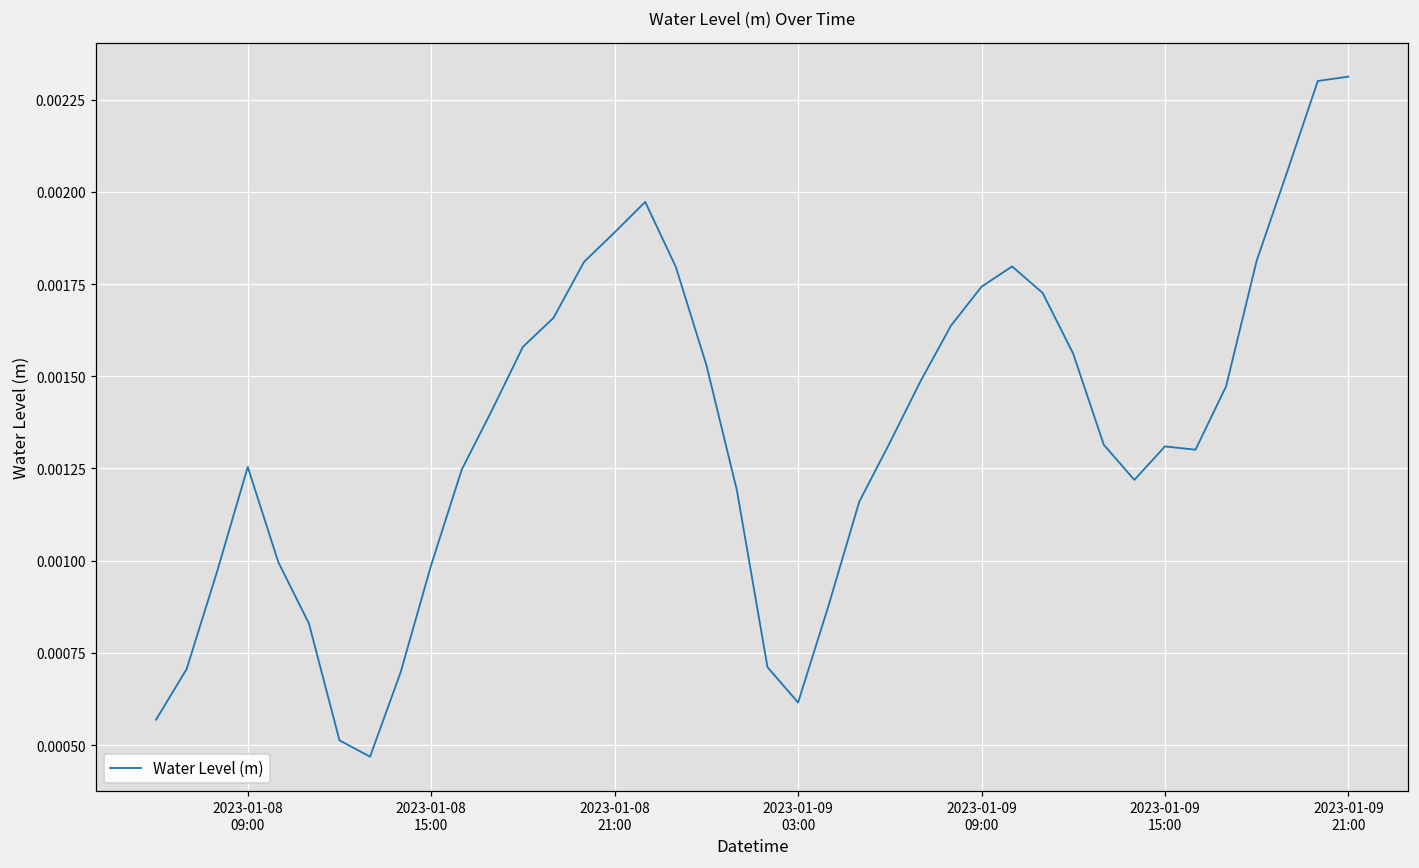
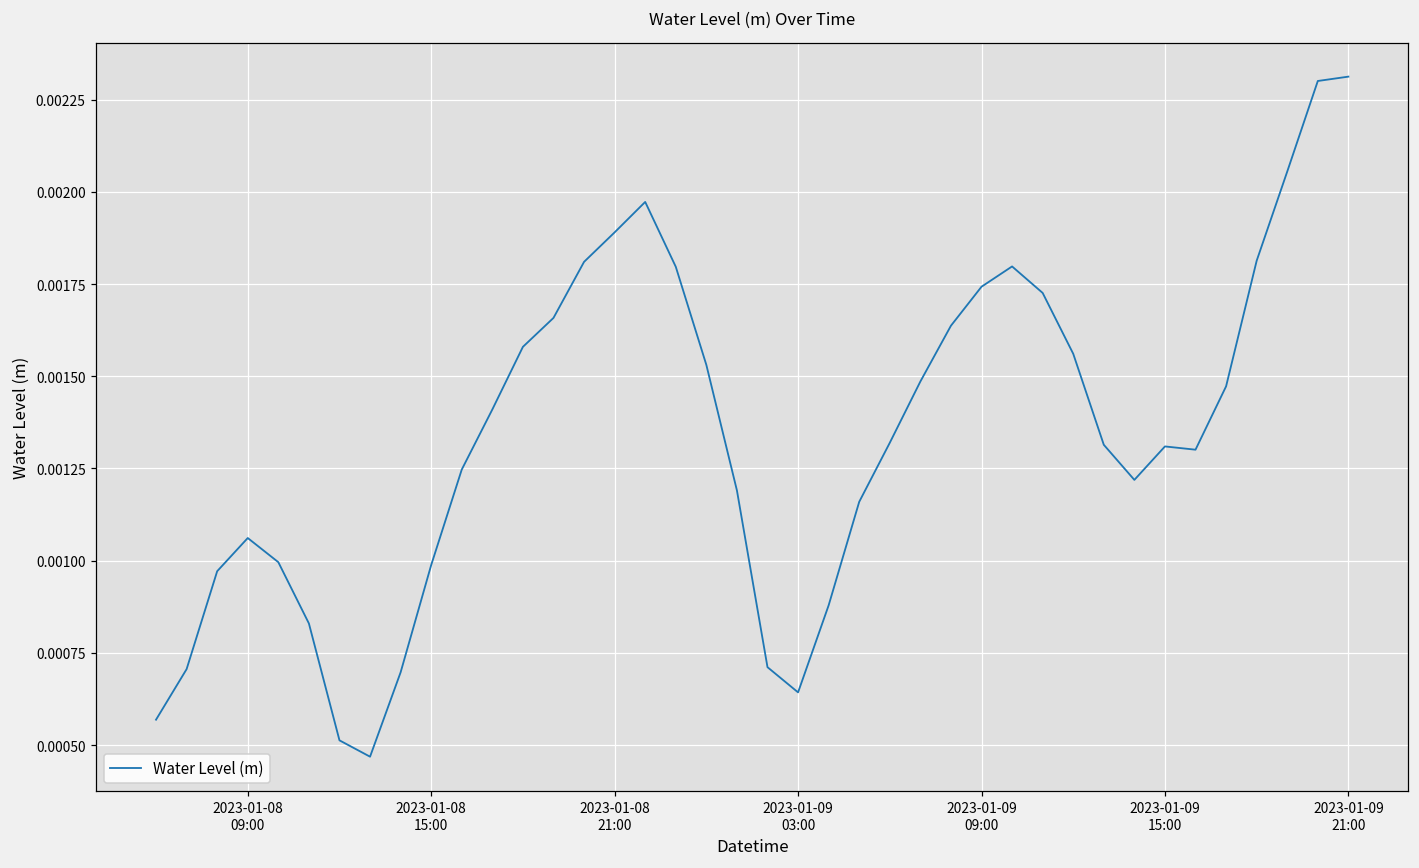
2023-01-08 09:00: 0.00125 -> 0.00106
2023-01-09 03:00: 0.00062 -> 0.00064
